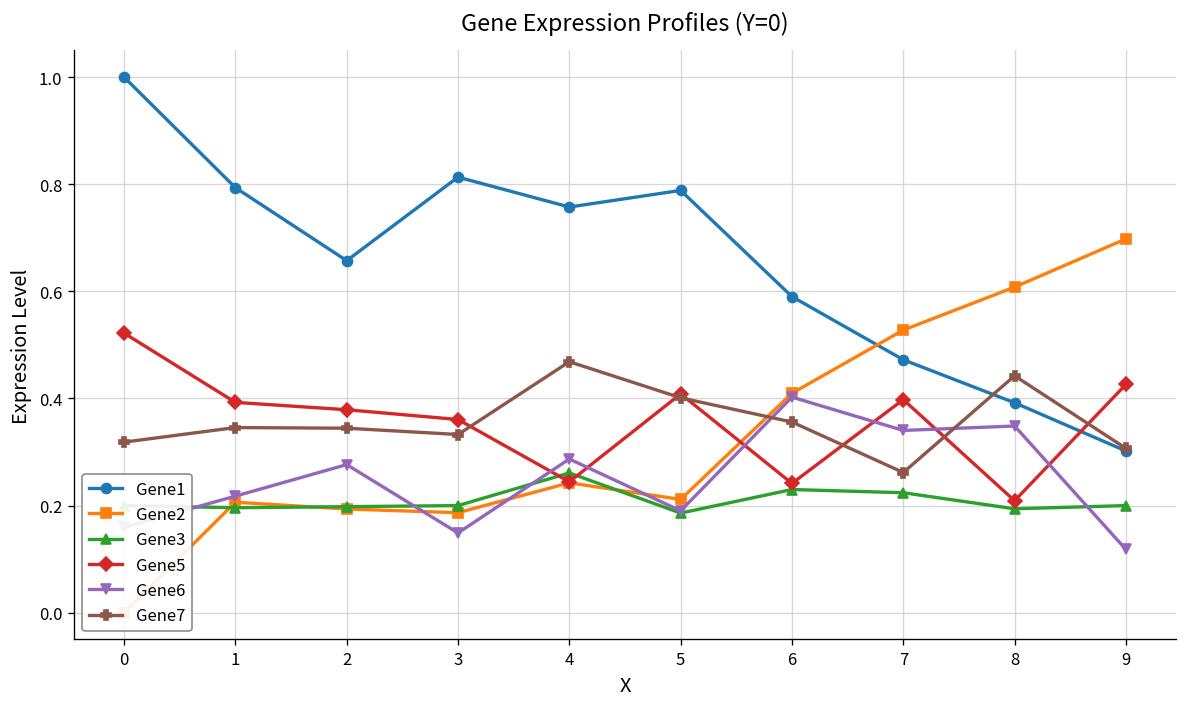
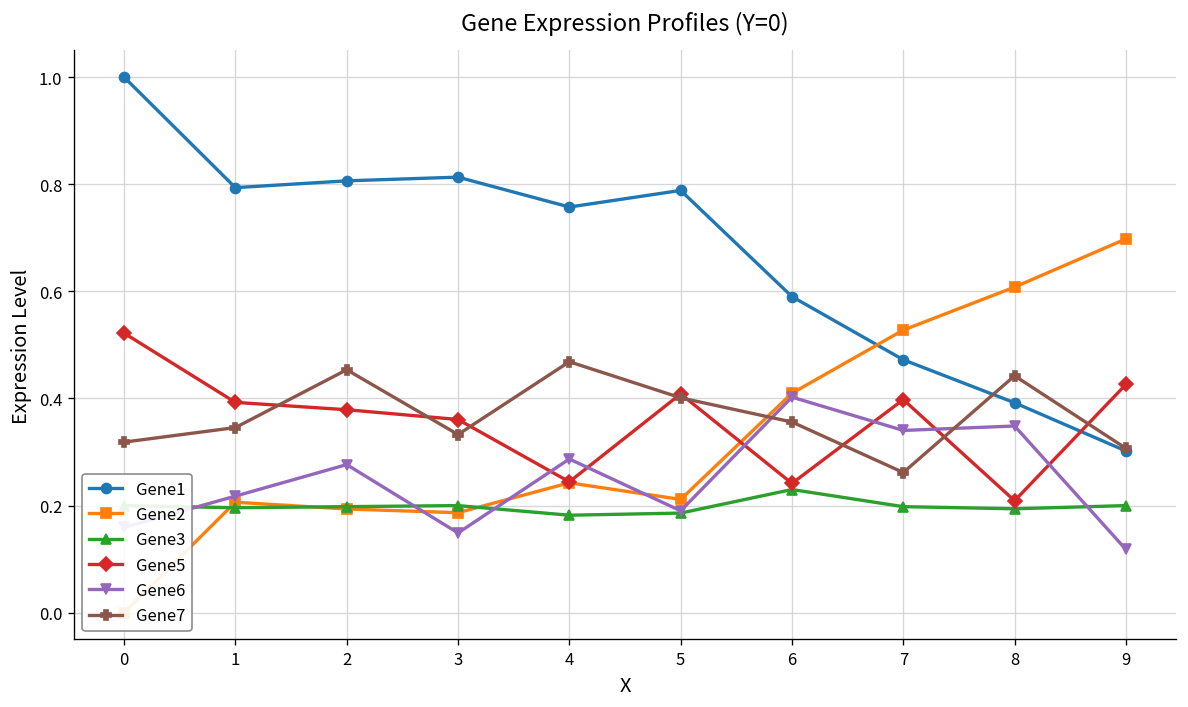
Gene1, 2: 0.66 -> 0.81
Gene7, 2: 0.34 -> 0.45
Gene3, 4: 0.26 -> 0.18
Gene3, 7: 0.22 -> 0.20
